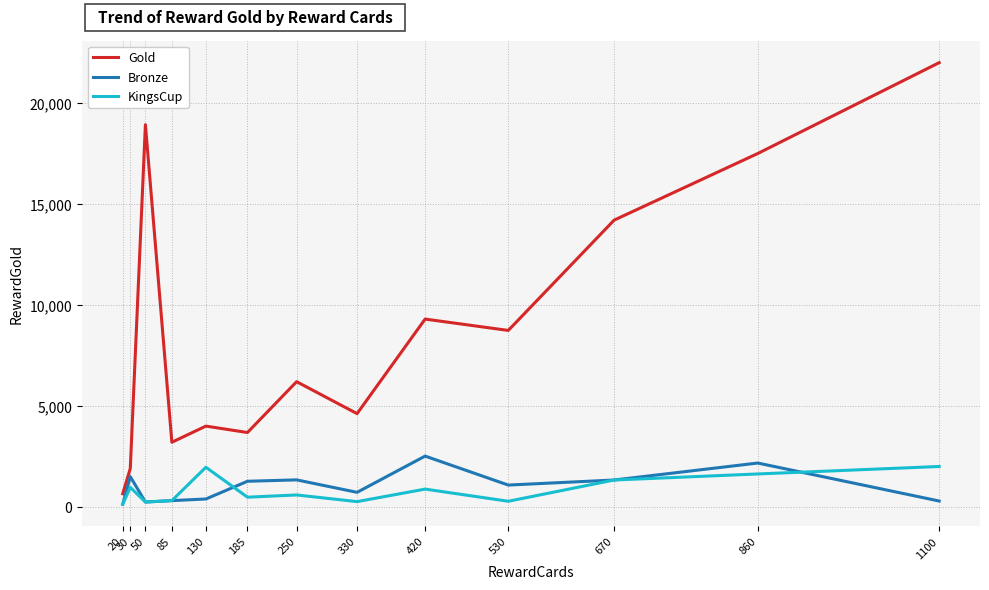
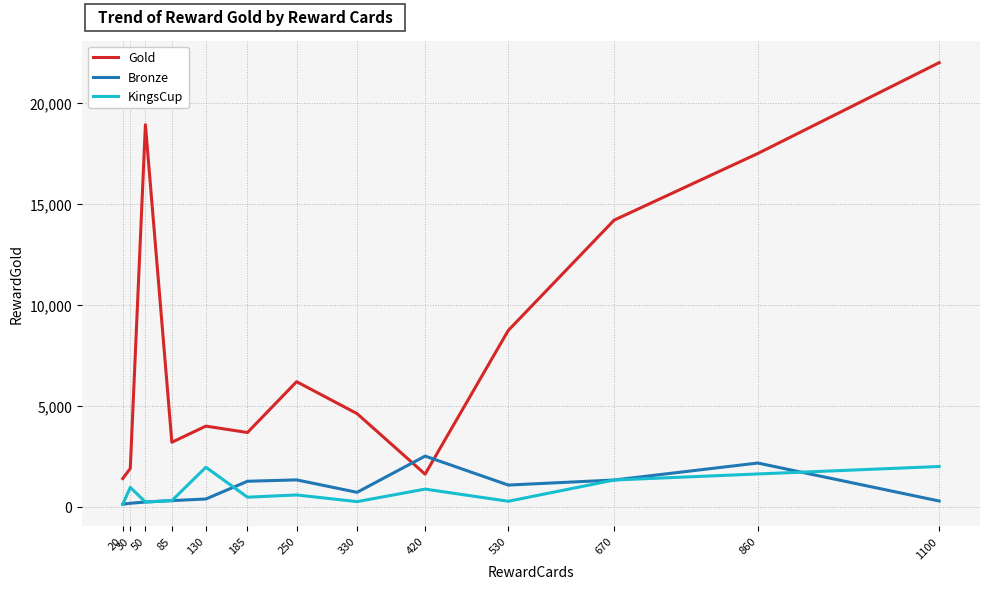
Gold, 20: 700 -> 1,400
Bronze, 30: 1,500 -> 200
Gold, 420: 9,300 -> 1,600
